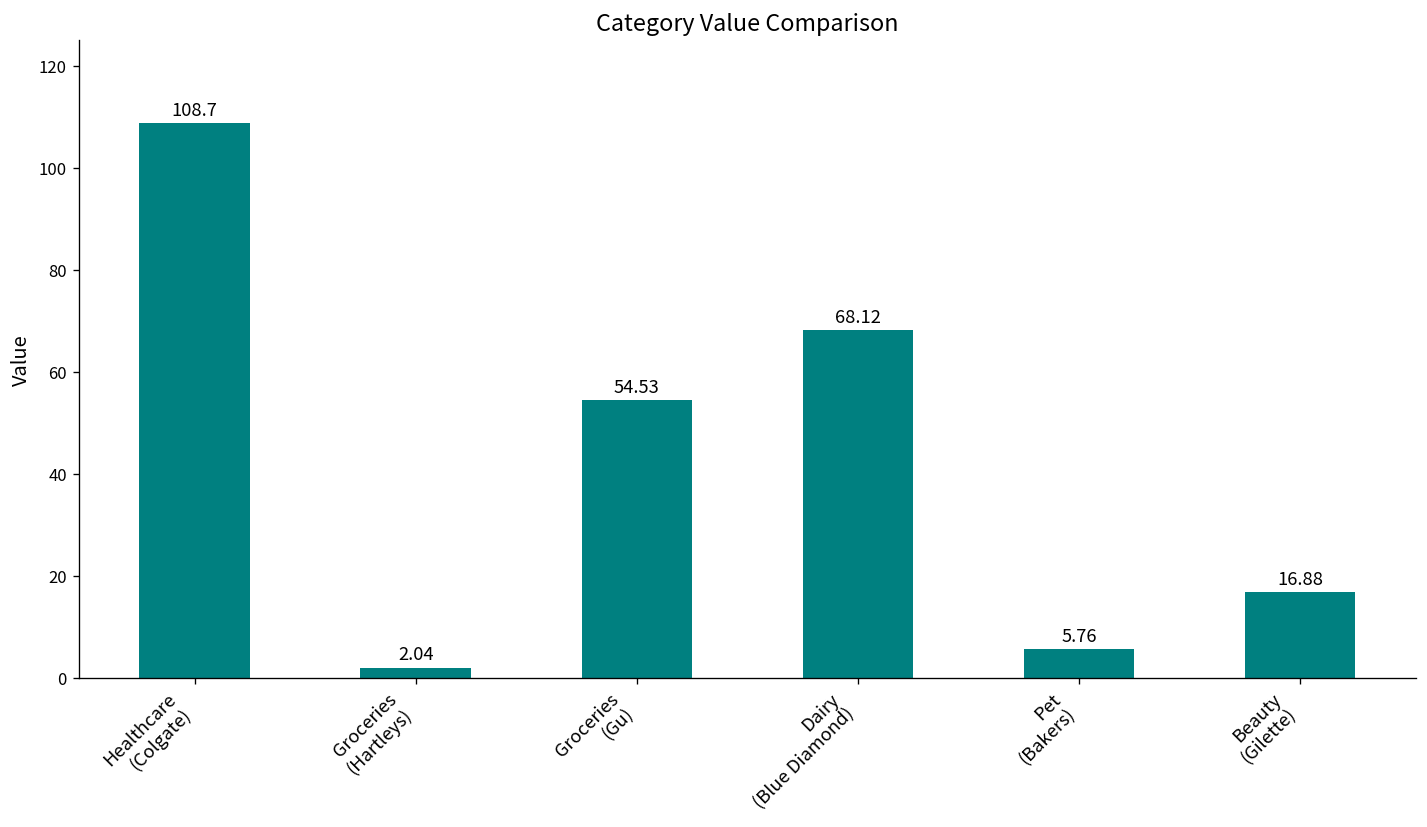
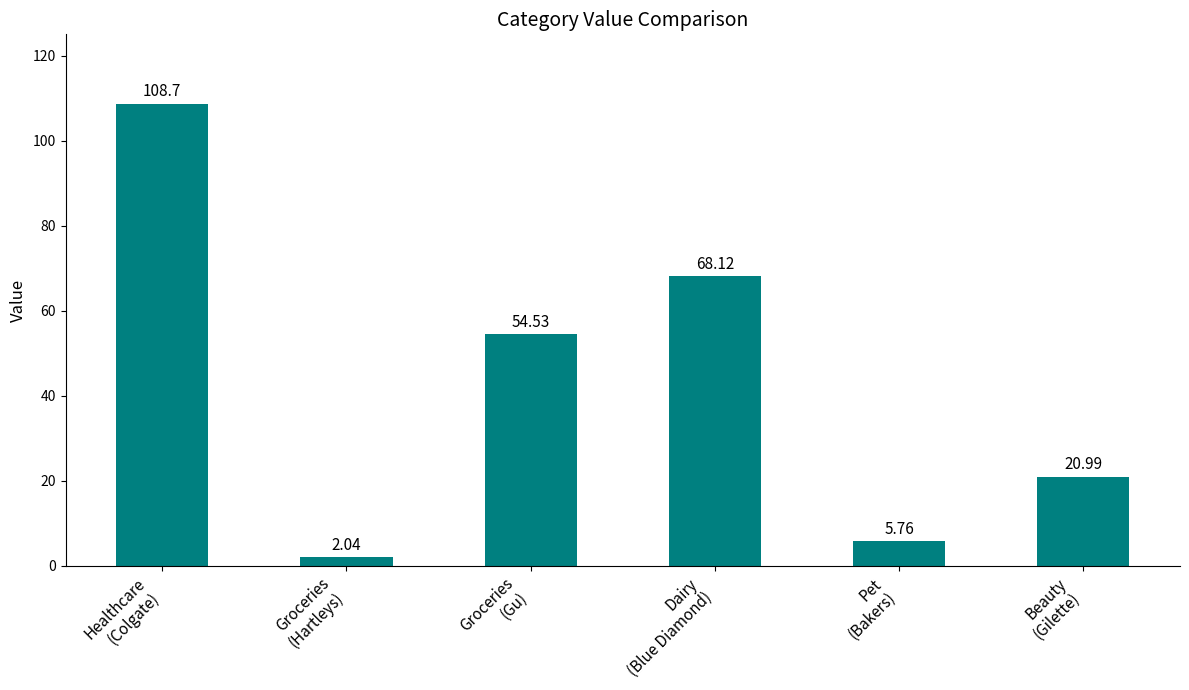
Beauty (Gilette): 16.88 -> 20.99
